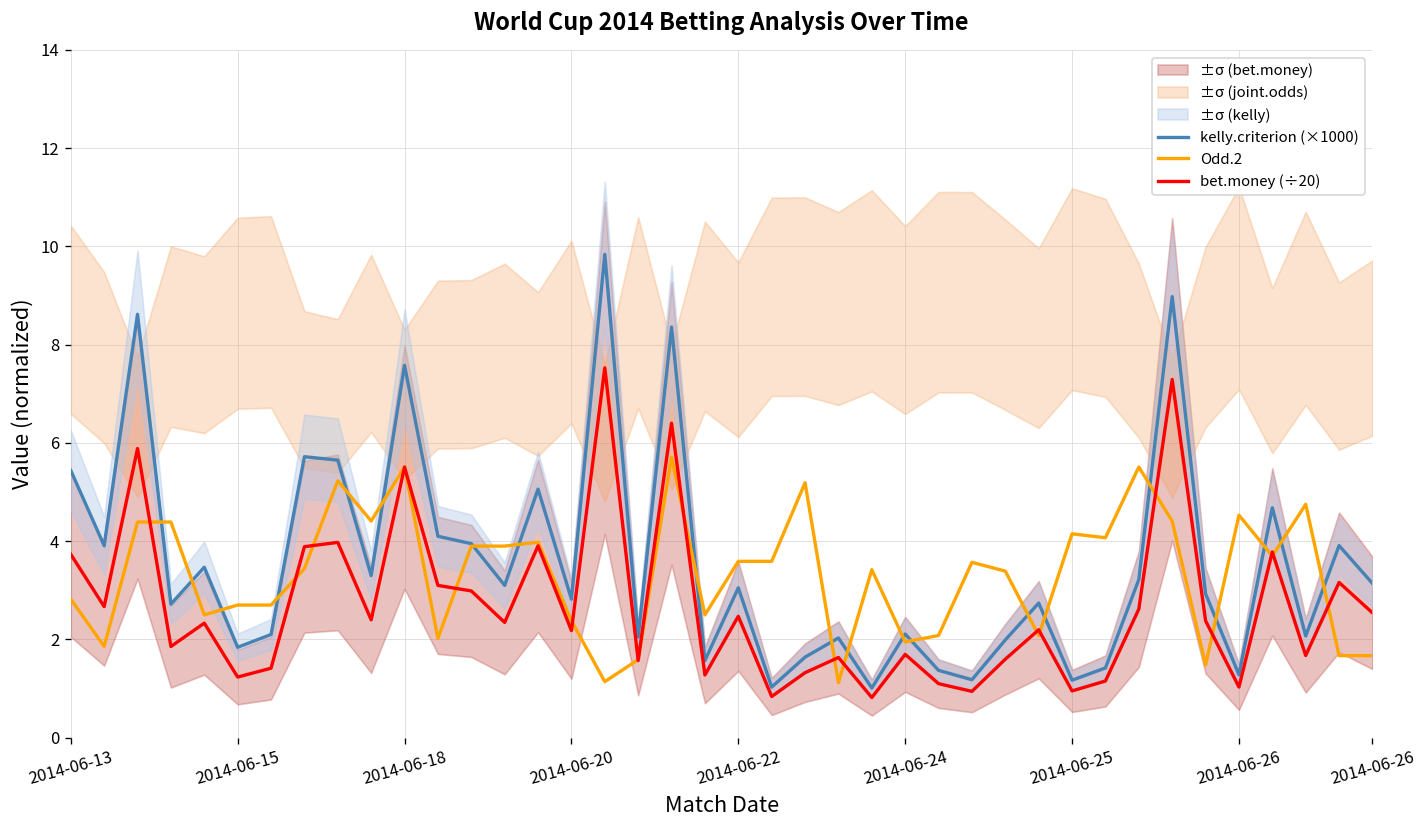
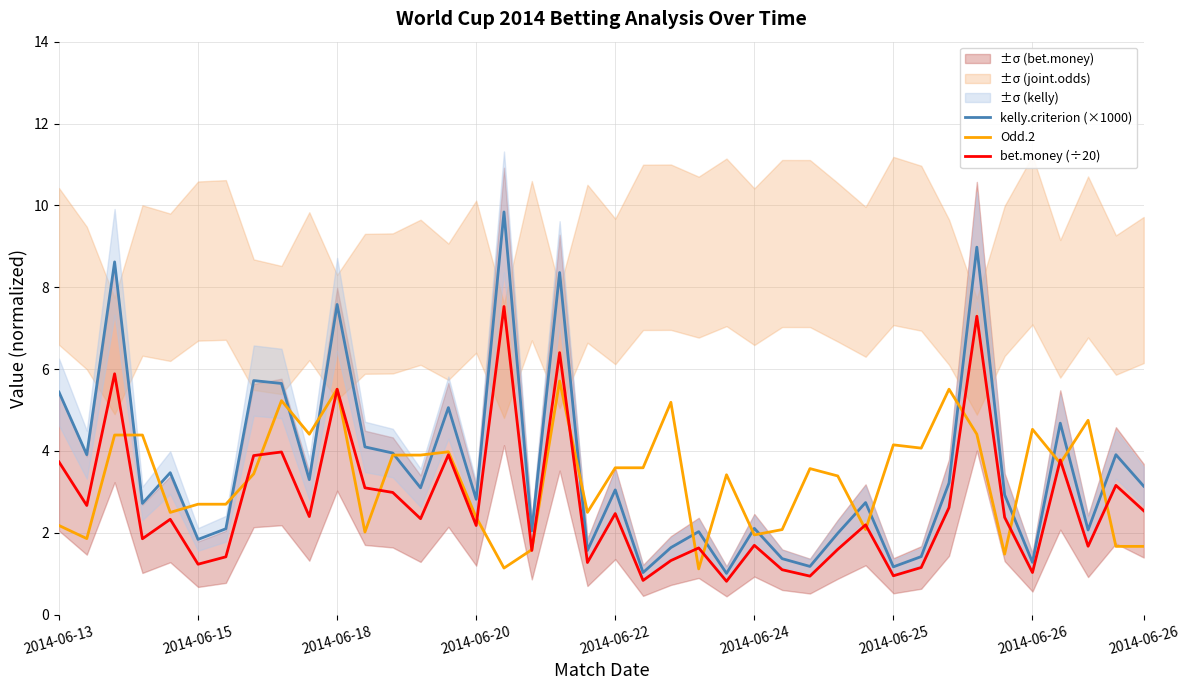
Odd.2, 2014-06-13: 2.8 -> 2.2
